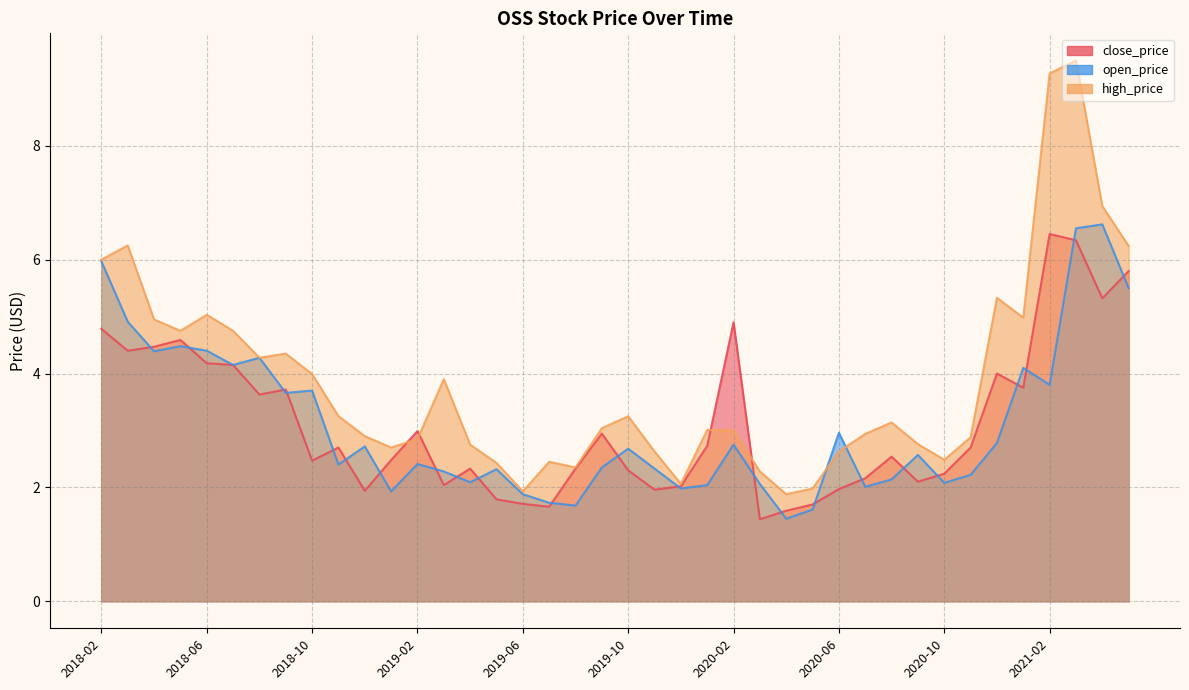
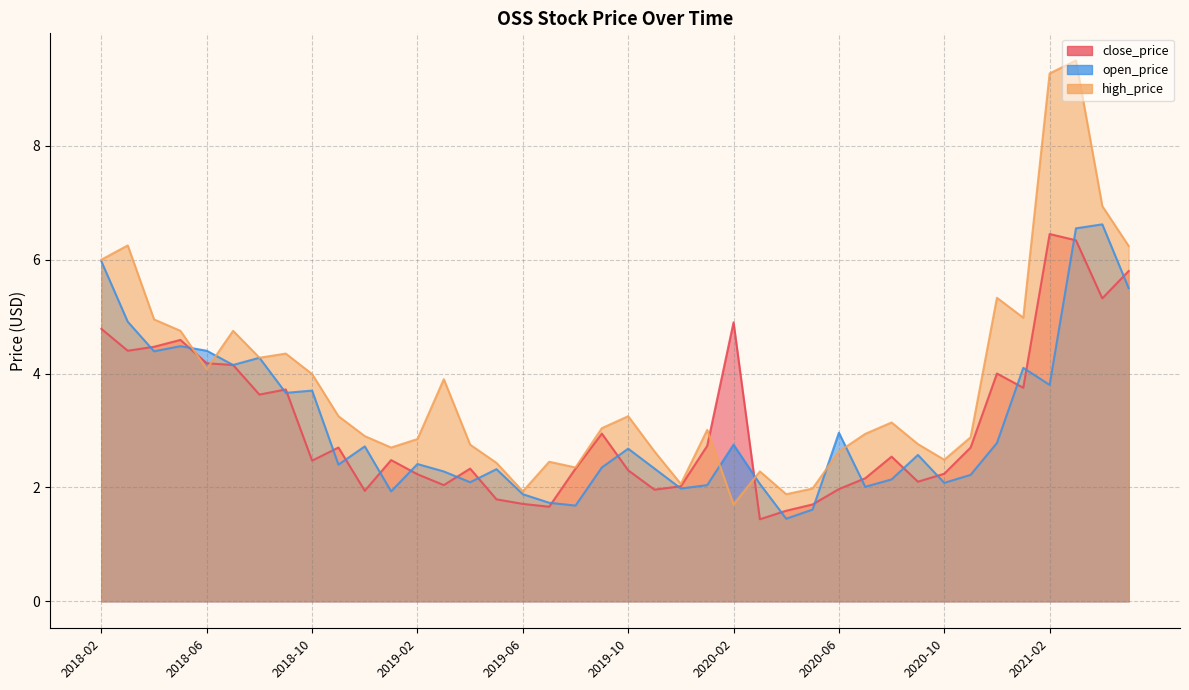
high_price, 2018-06: 5.0 -> 4.1
close_price, 2019-02: 3.0 -> 2.2
high_price, 2020-02: 3.0 -> 1.7
